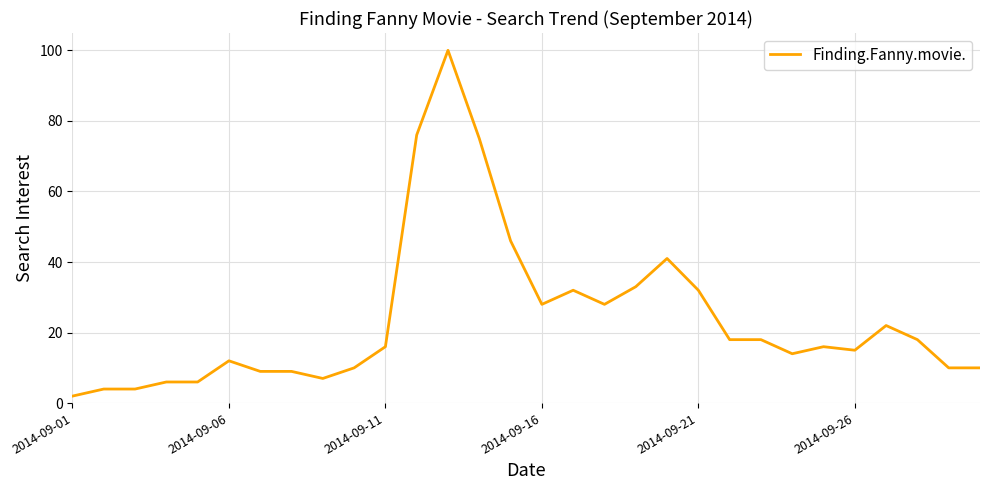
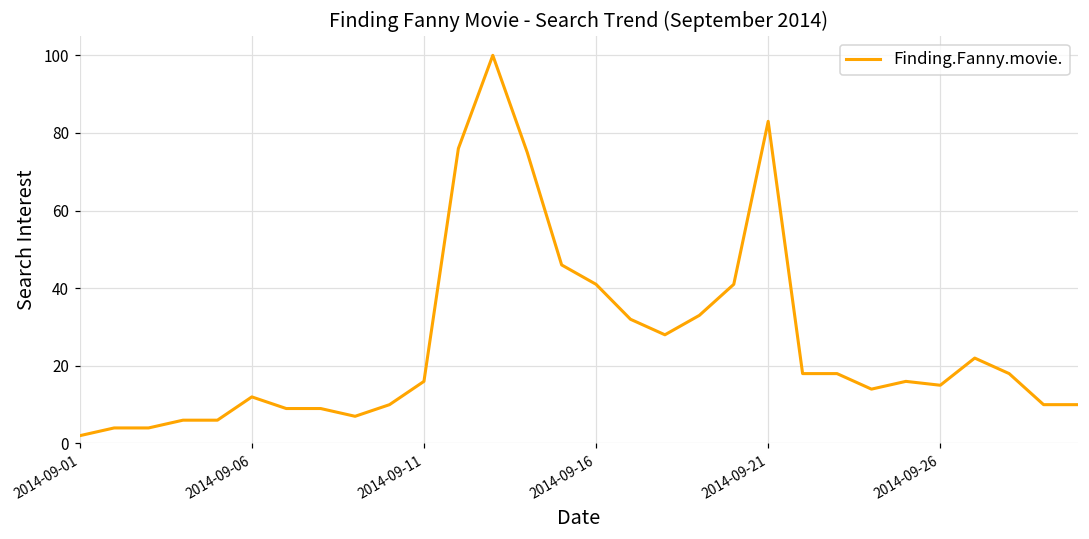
2014-09-16: 28 -> 41
2014-09-21: 32 -> 83
